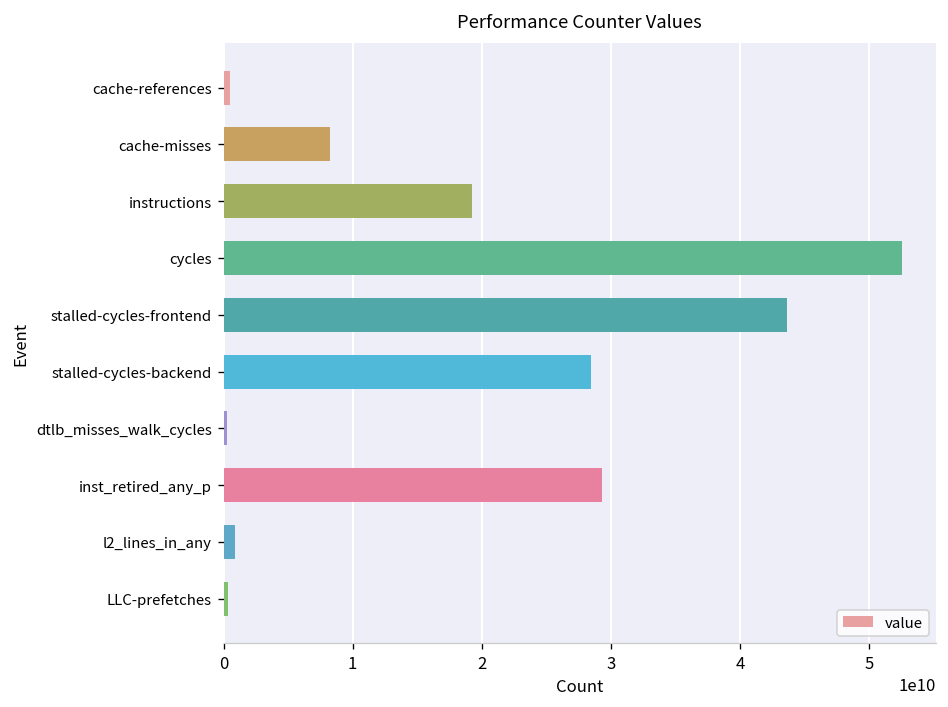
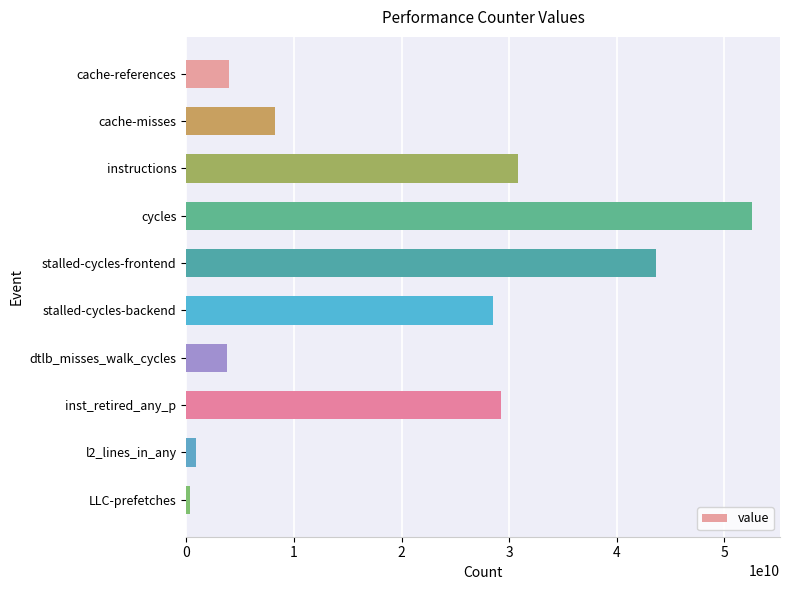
cache-references: 500000000 -> 4000000000
instructions: 19300000000 -> 30800000000
dtlb_misses_walk_cycles: 200000000 -> 3700000000
